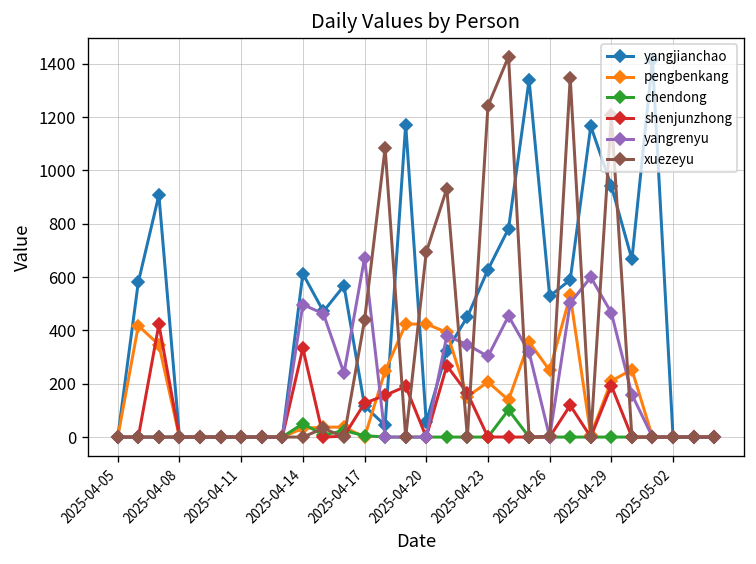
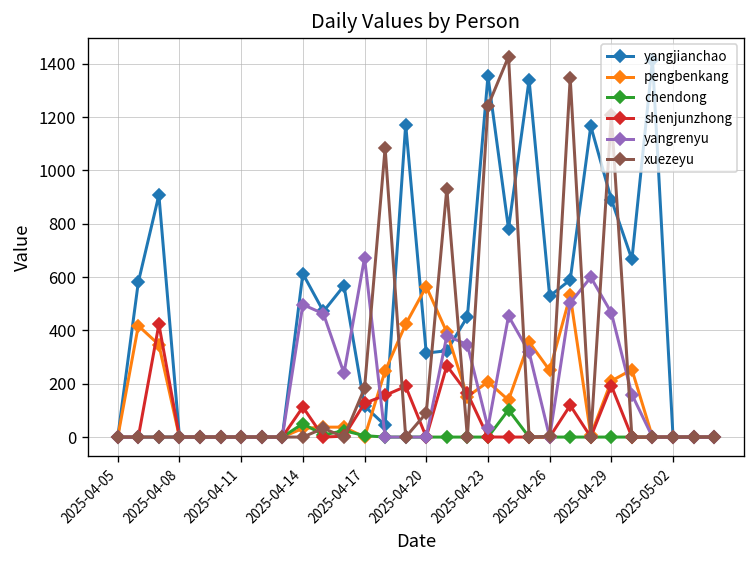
shenjunzhong, 2025-04-14: 330 -> 110
xuezeyu, 2025-04-17: 440 -> 180
yangjianchao, 2025-04-20: 60 -> 310
pengbenkang, 2025-04-20: 420 -> 560
xuezeyu, 2025-04-20: 690 -> 90
yangjianchao, 2025-04-23: 630 -> 1350
yangrenyu, 2025-04-23: 300 -> 40
yangjianchao, 2025-04-29: 940 -> 890
